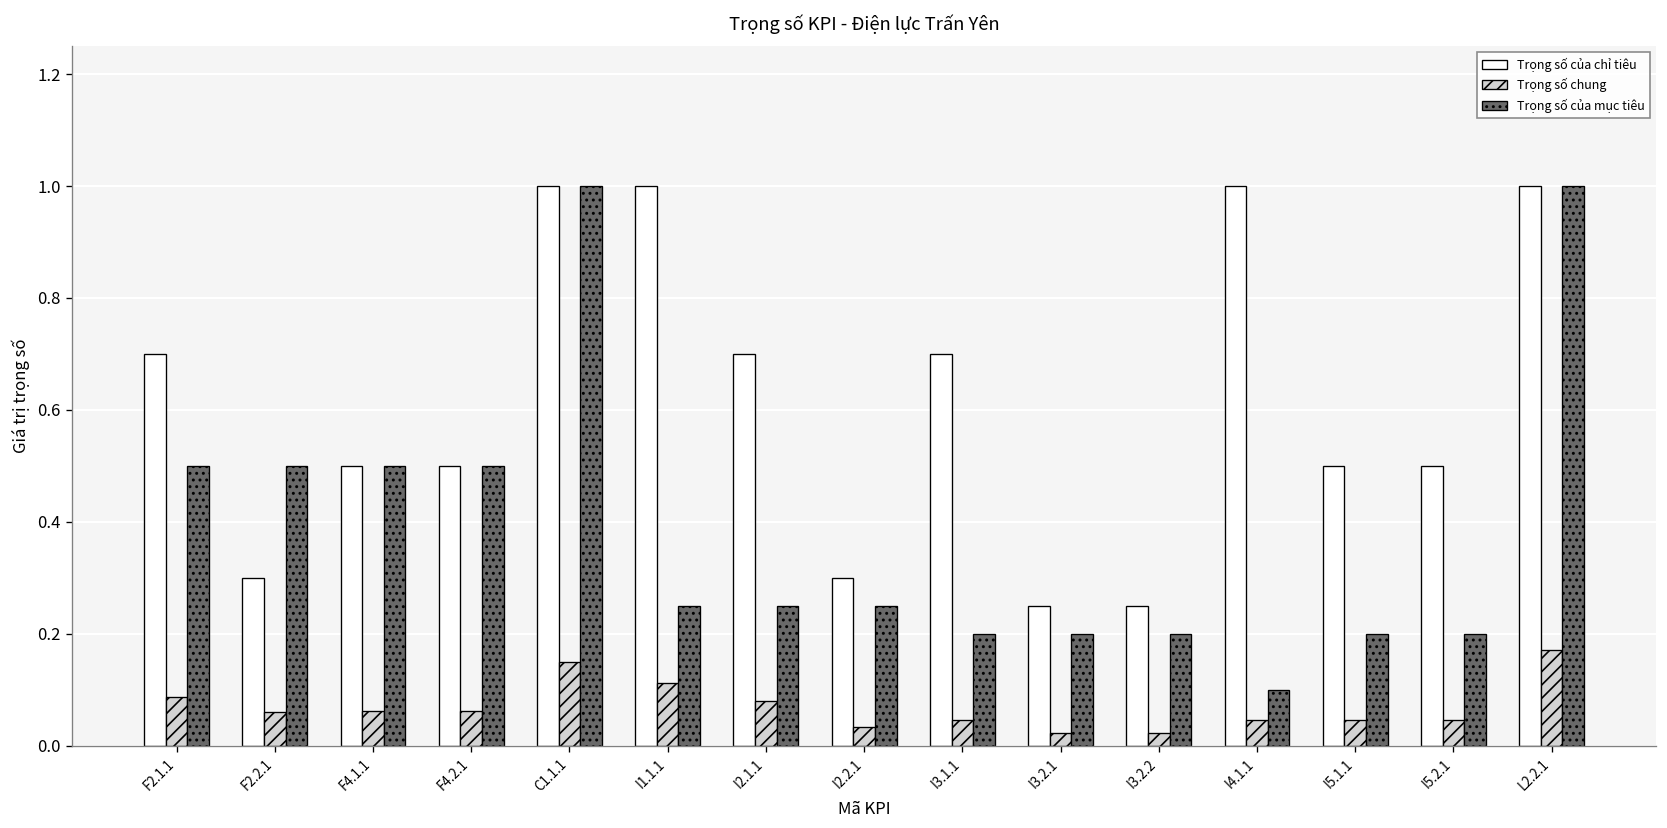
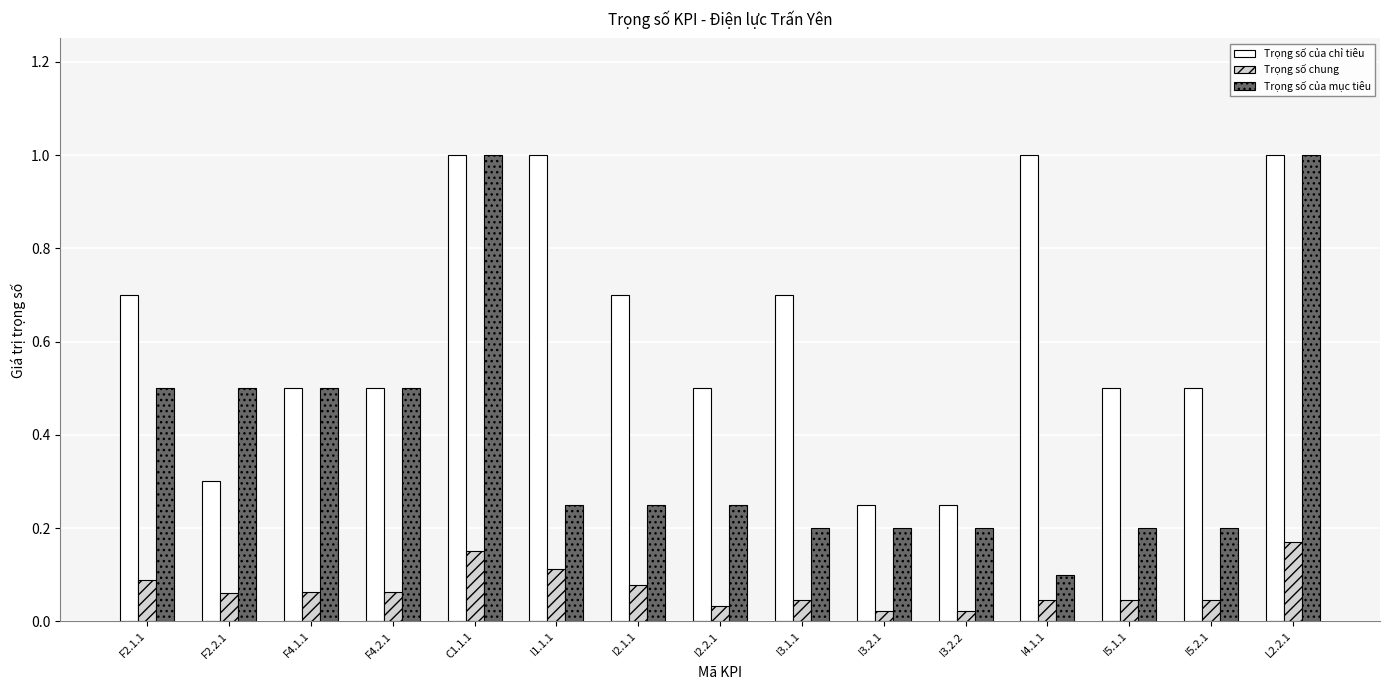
Trọng số của chỉ tiêu, I2.2.1: 0.3 -> 0.5
